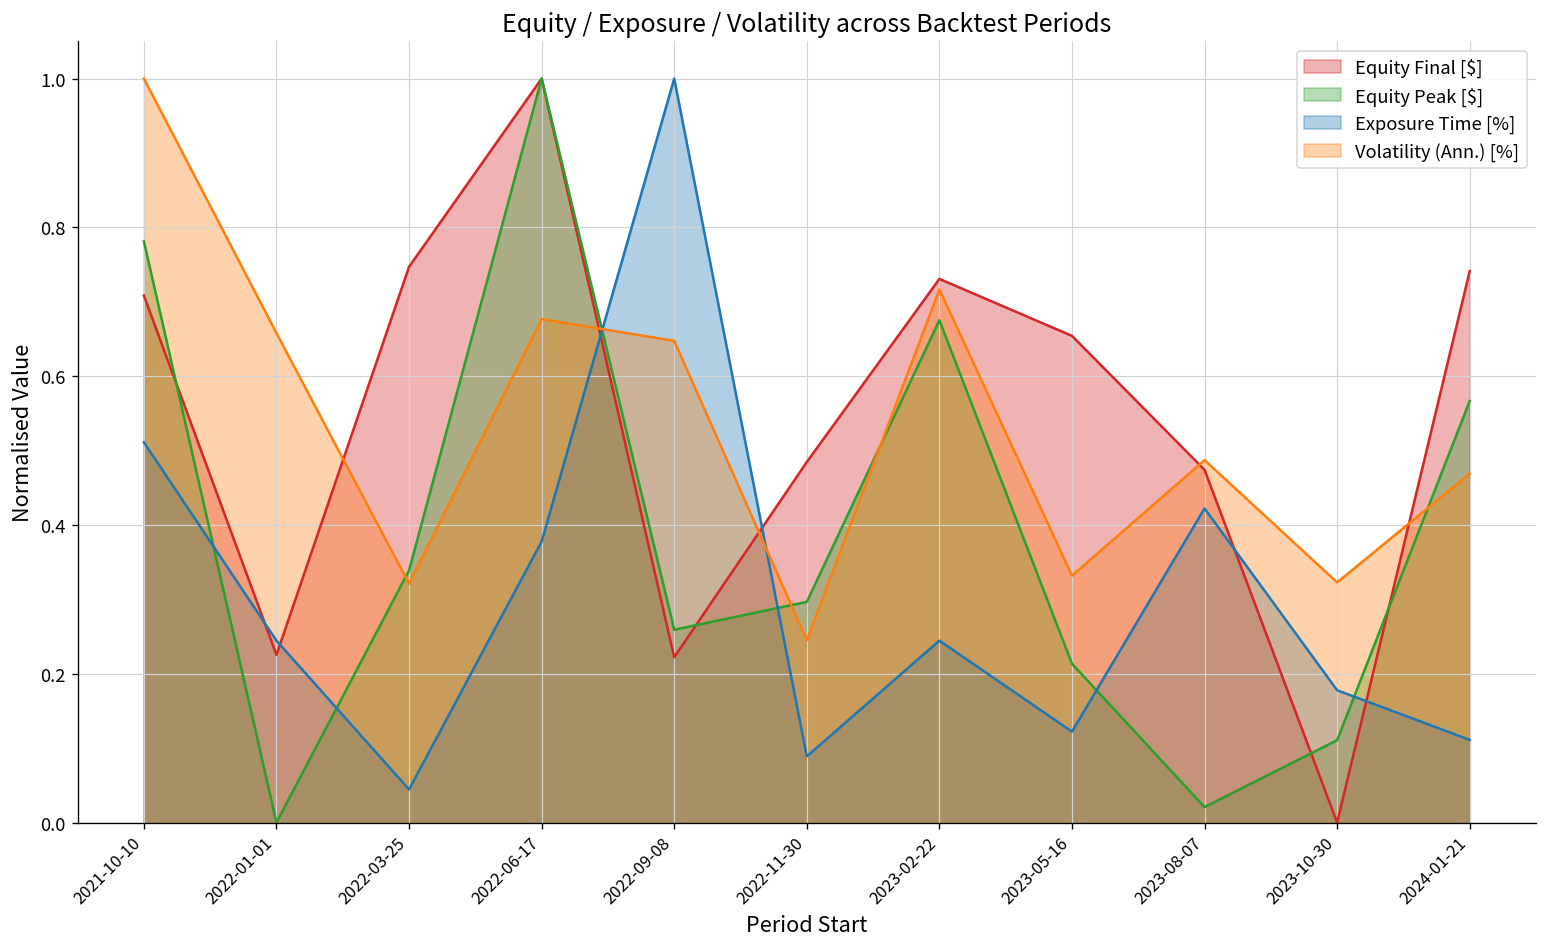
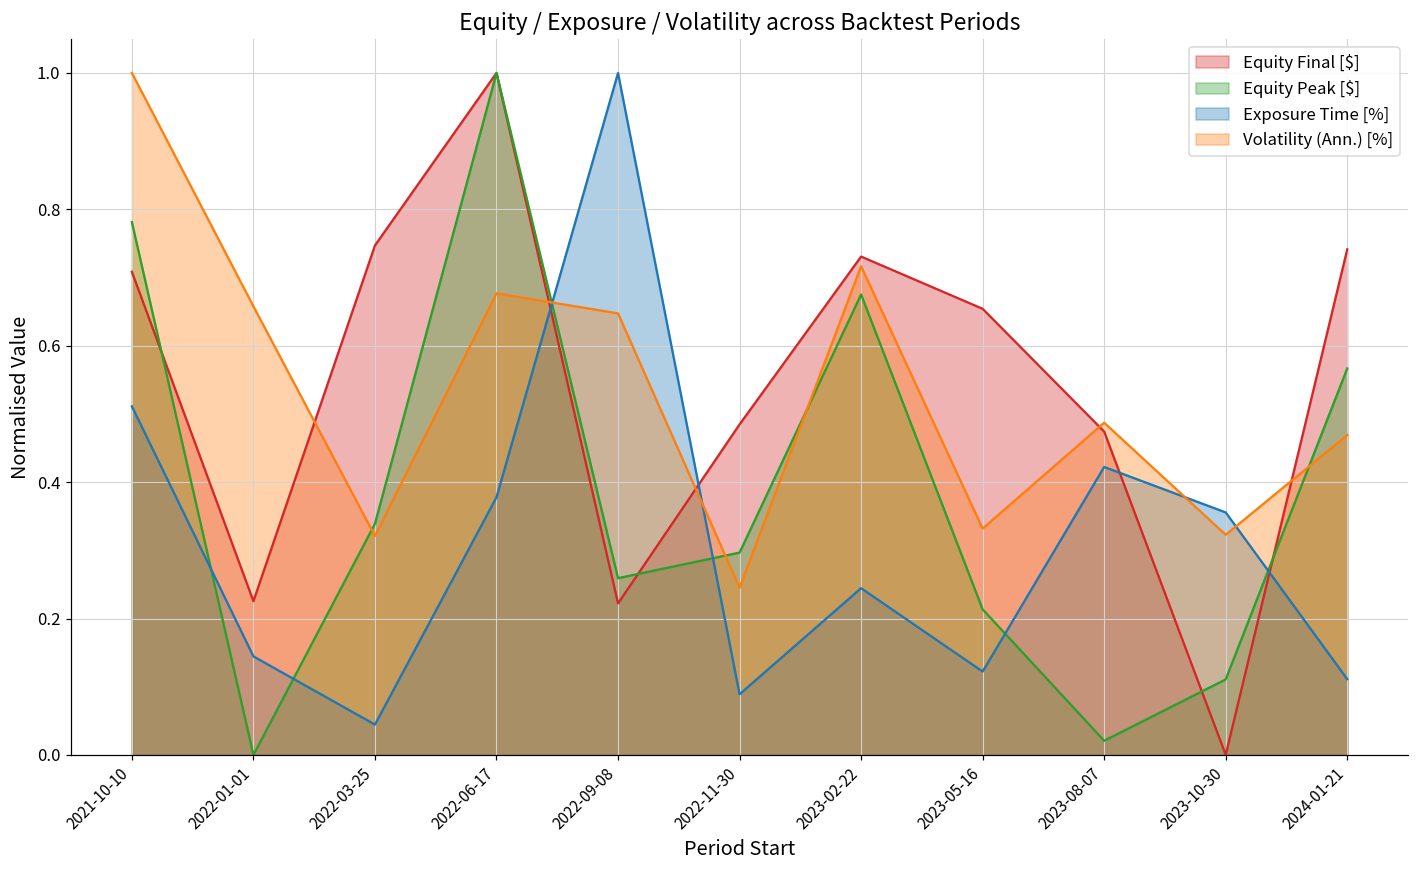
Exposure Time [%], 2022-01-01: 0.24 -> 0.14
Exposure Time [%], 2023-10-30: 0.18 -> 0.36
